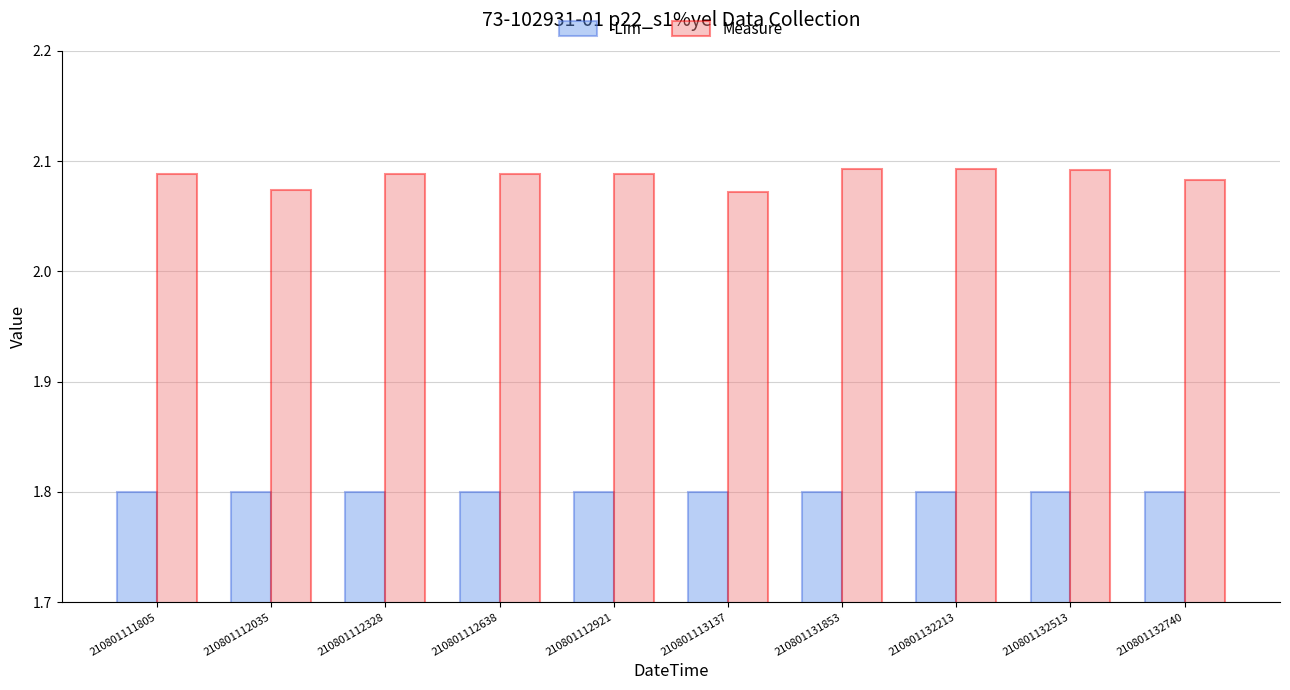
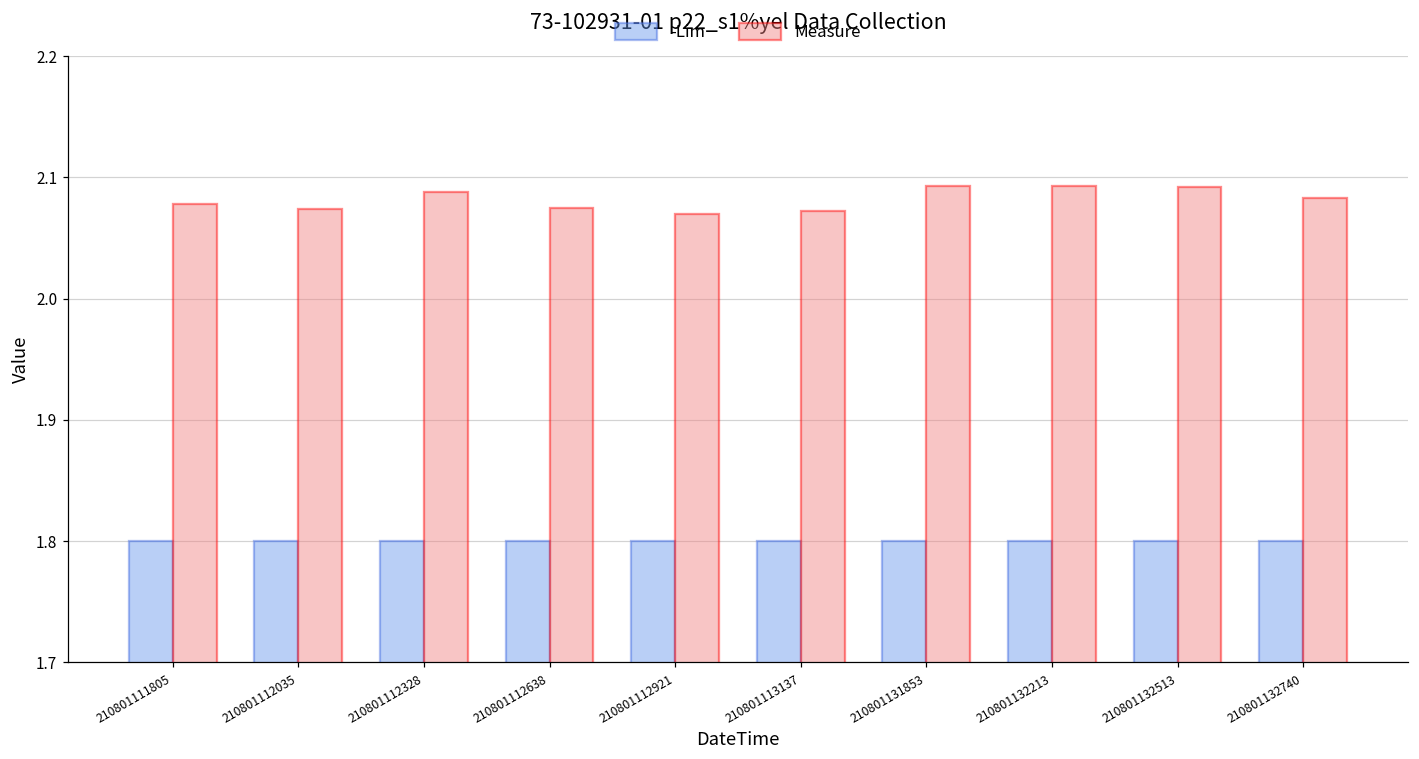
Measure, 210801111805: 2.088 -> 2.078
Measure, 210801112638: 2.088 -> 2.075
Measure, 210801112921: 2.088 -> 2.070
